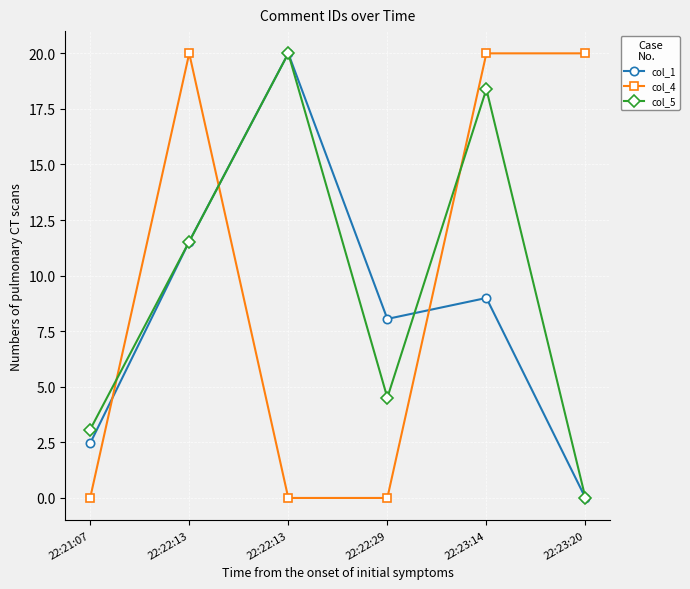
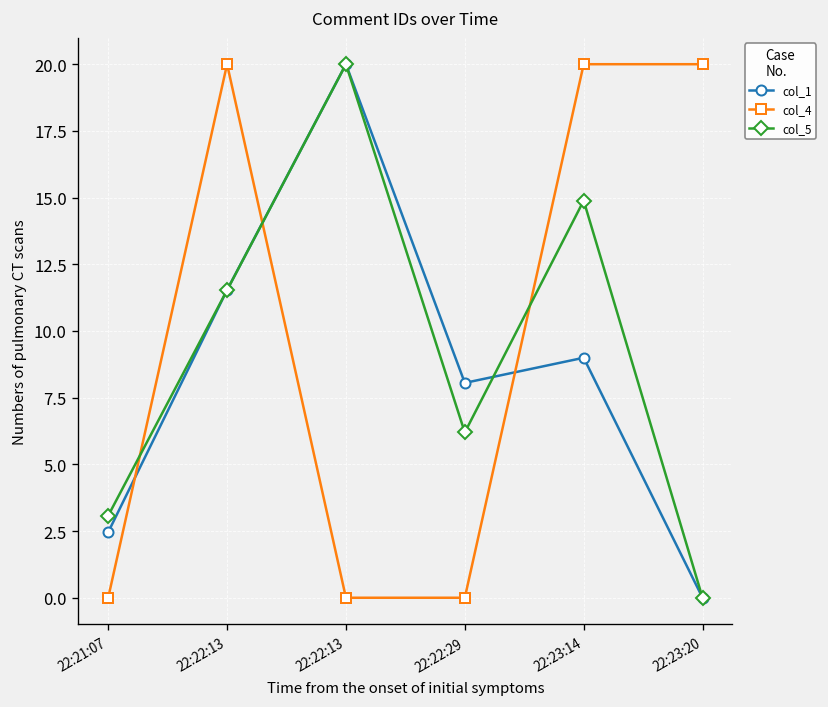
col_5, 22:22:29: 4.5 -> 6.2
col_5, 22:23:14: 18.4 -> 14.9
